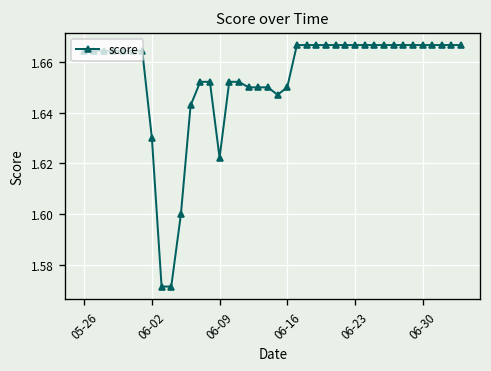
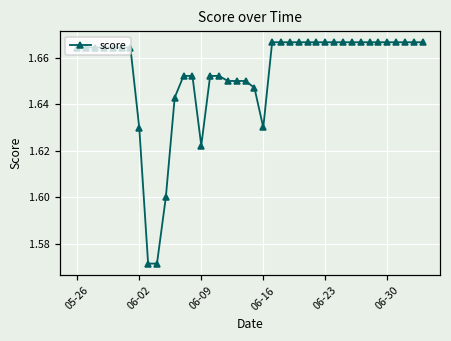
06-16: 1.65 -> 1.63
